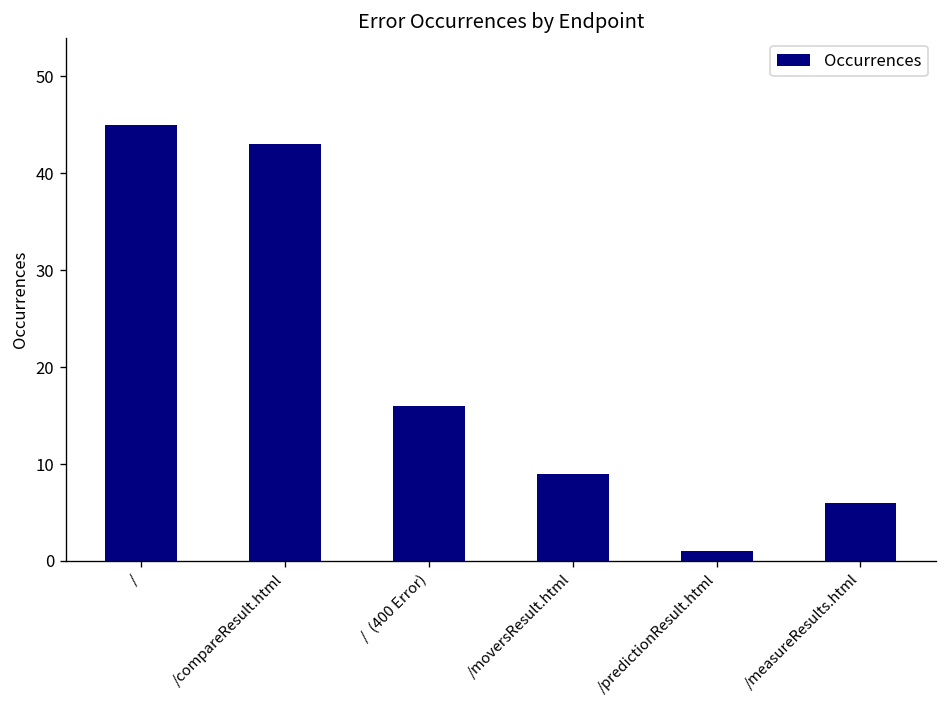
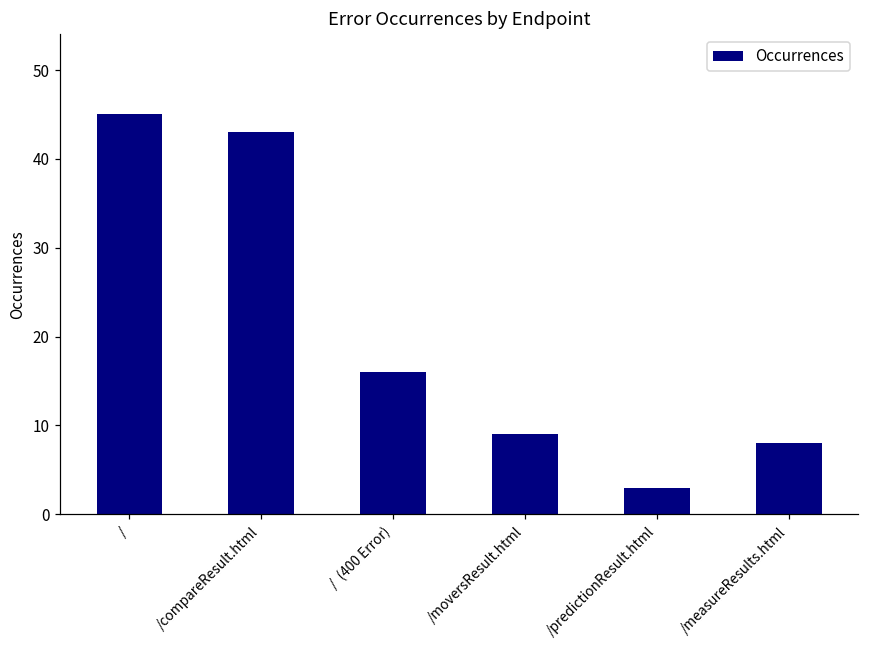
/predictionResult.html: 1 -> 3
/measureResults.html: 6 -> 8
